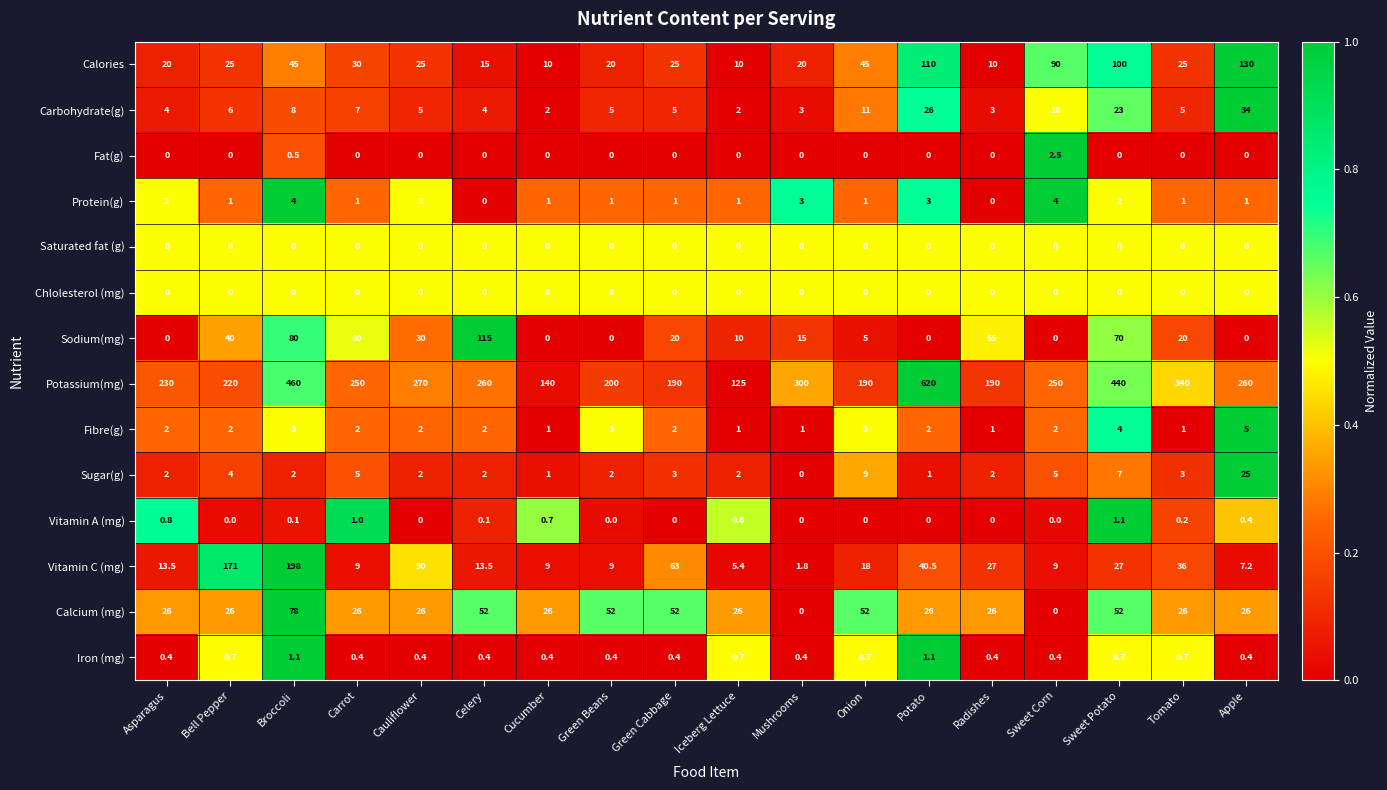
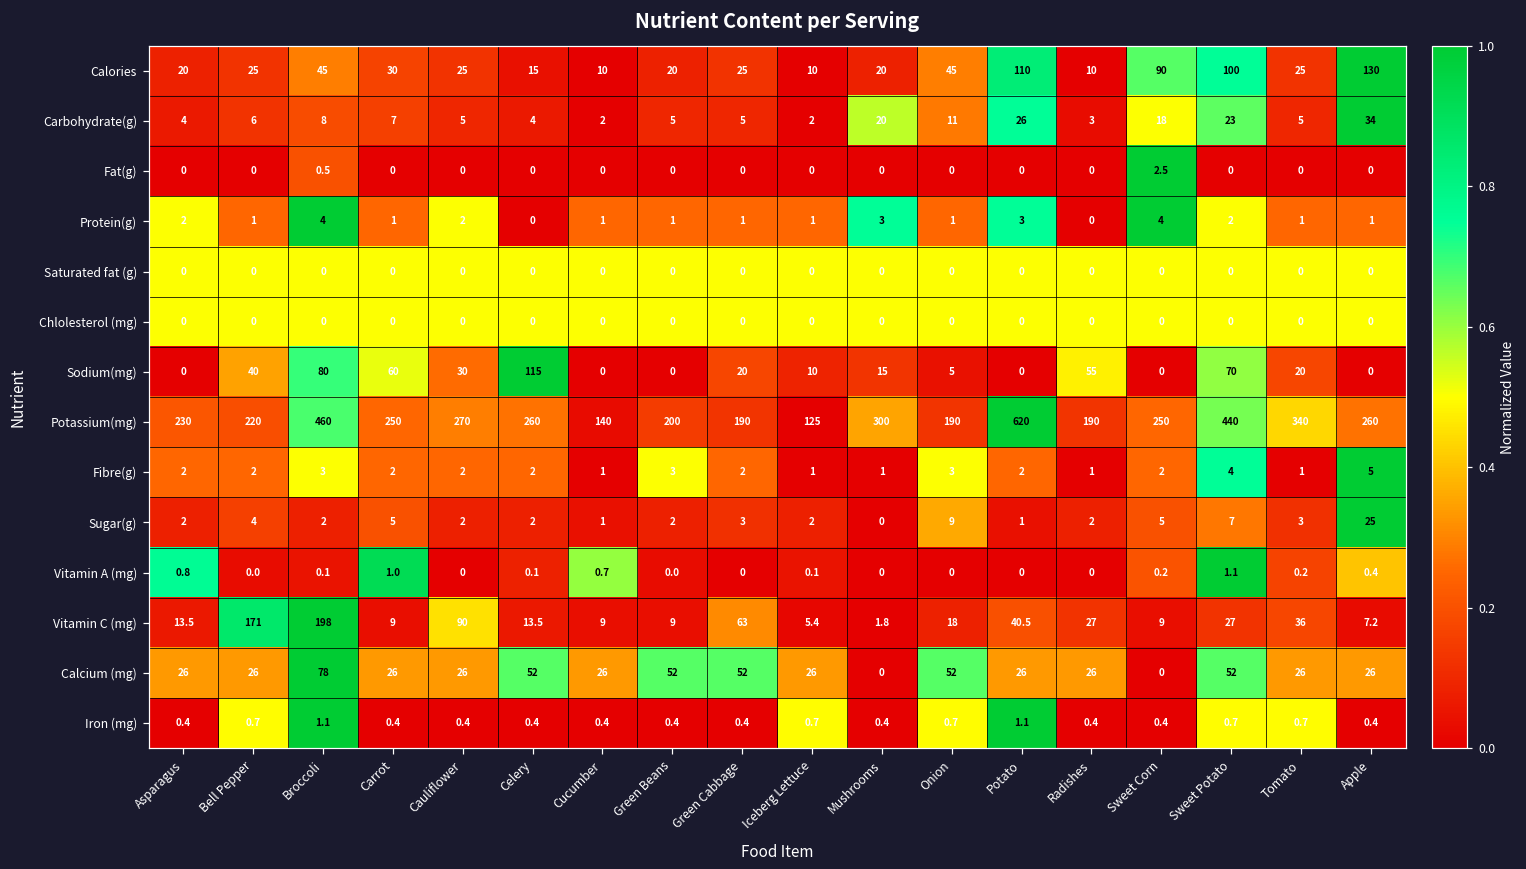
Carbohydrate(g), Mushrooms: 3 -> 20
Vitamin A (mg), Iceberg Lettuce: 0.6 -> 0.1
Vitamin A (mg), Sweet Corn: 0.0 -> 0.2
